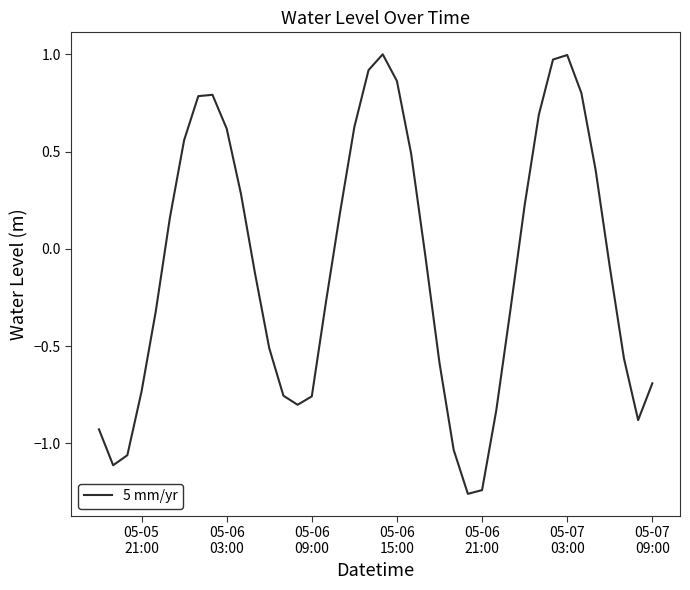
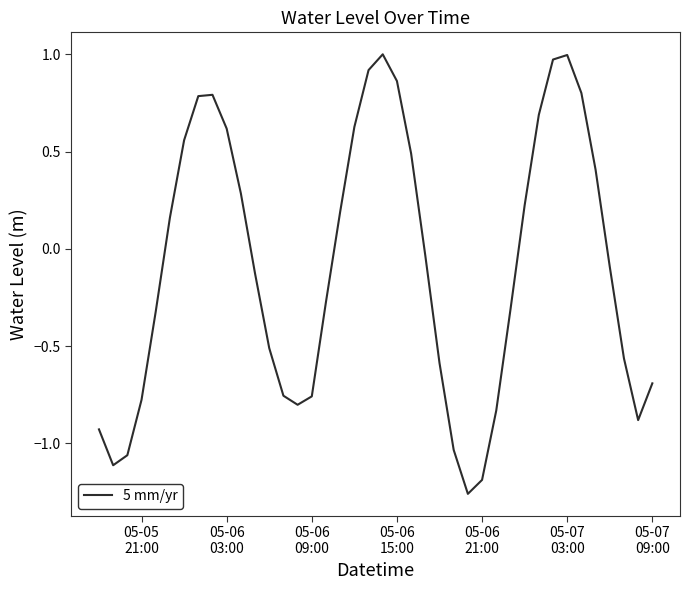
05-05 21:00: -0.73 -> -0.78
05-06 21:00: -1.24 -> -1.19
